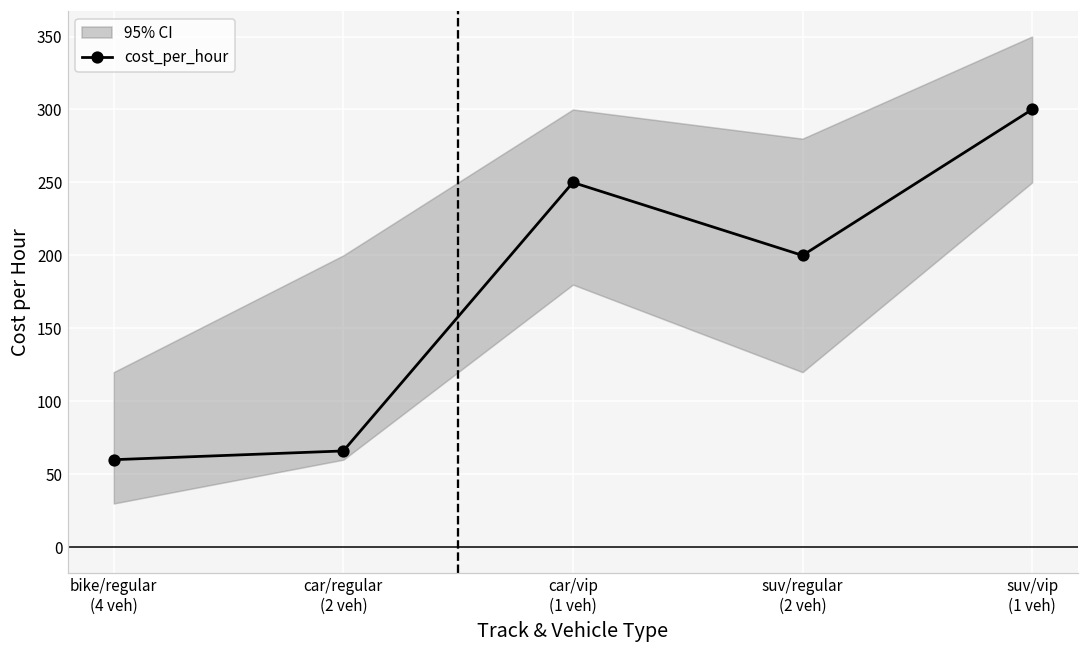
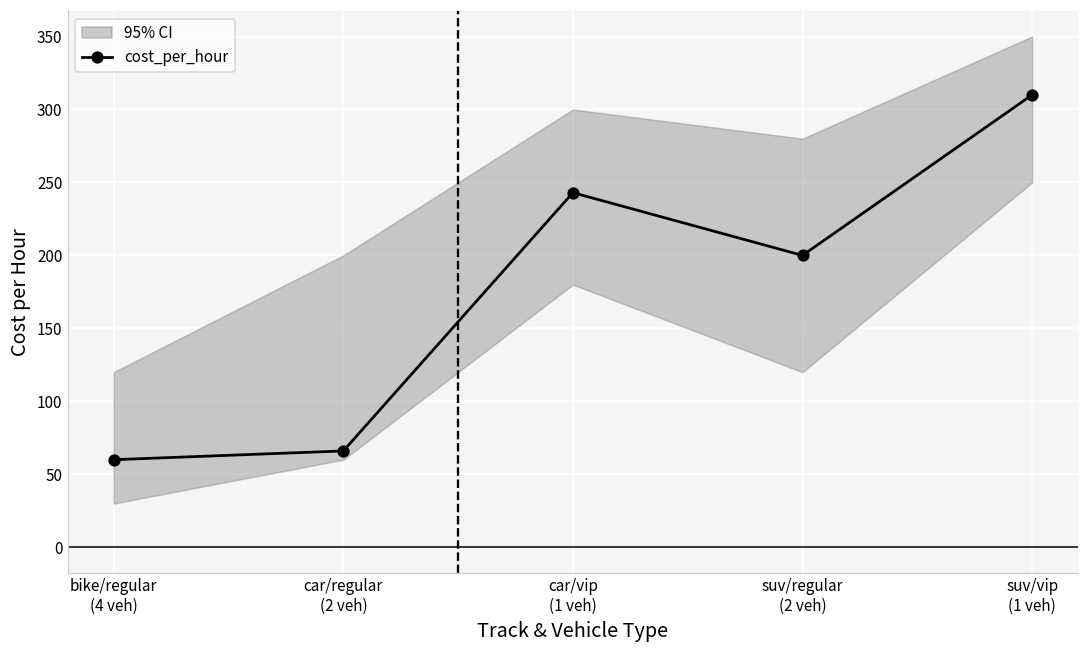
cost_per_hour, car/vip (1 veh): 250 -> 243
cost_per_hour, suv/vip (1 veh): 300 -> 310
